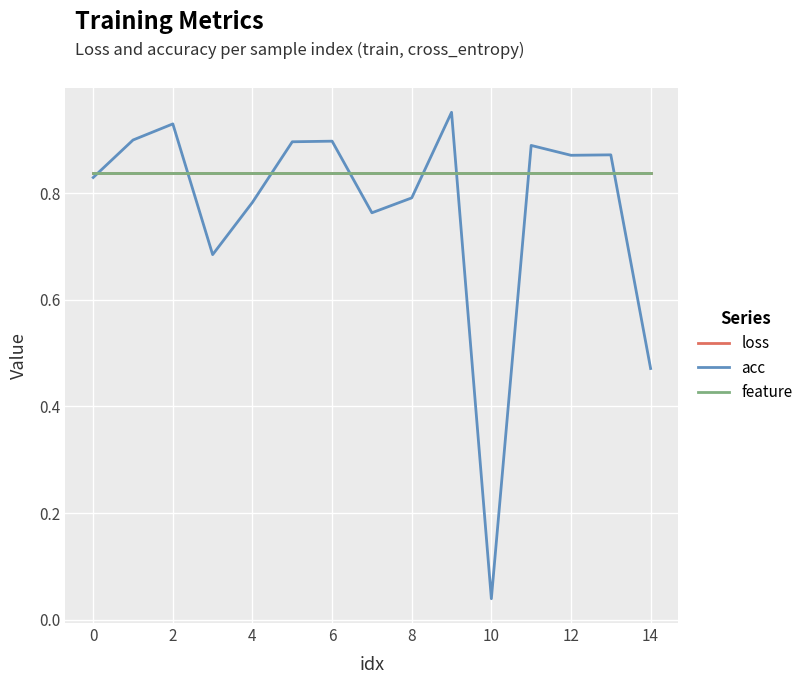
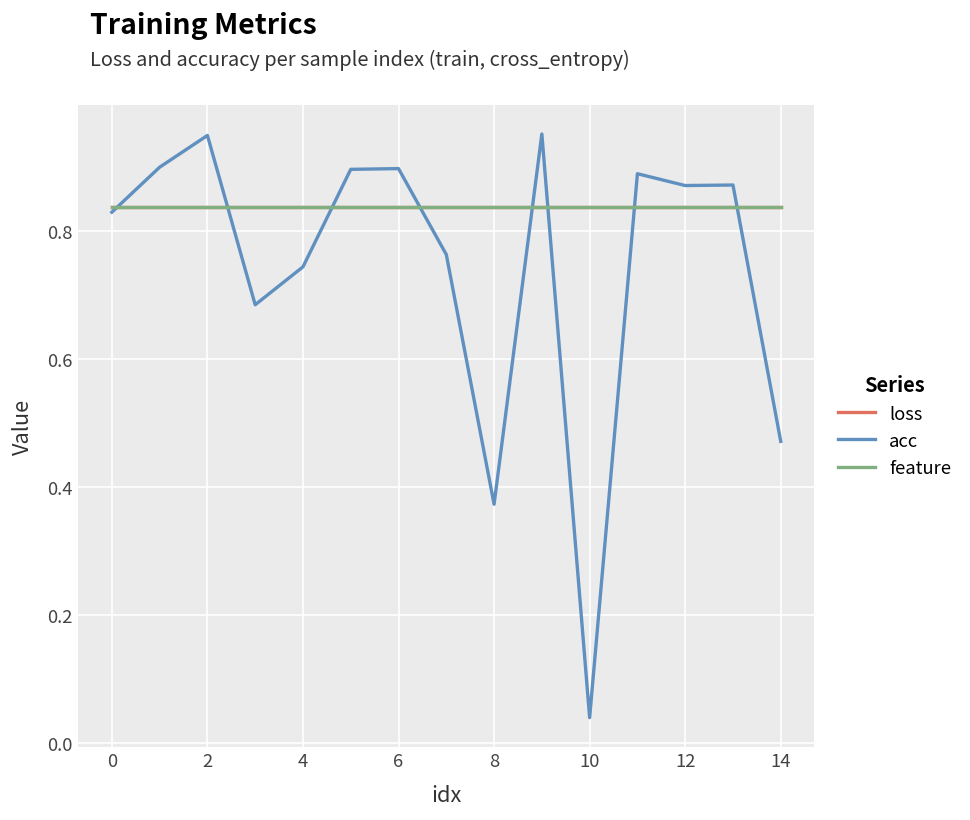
acc, 2: 0.93 -> 0.95
acc, 4: 0.78 -> 0.74
acc, 8: 0.79 -> 0.37
